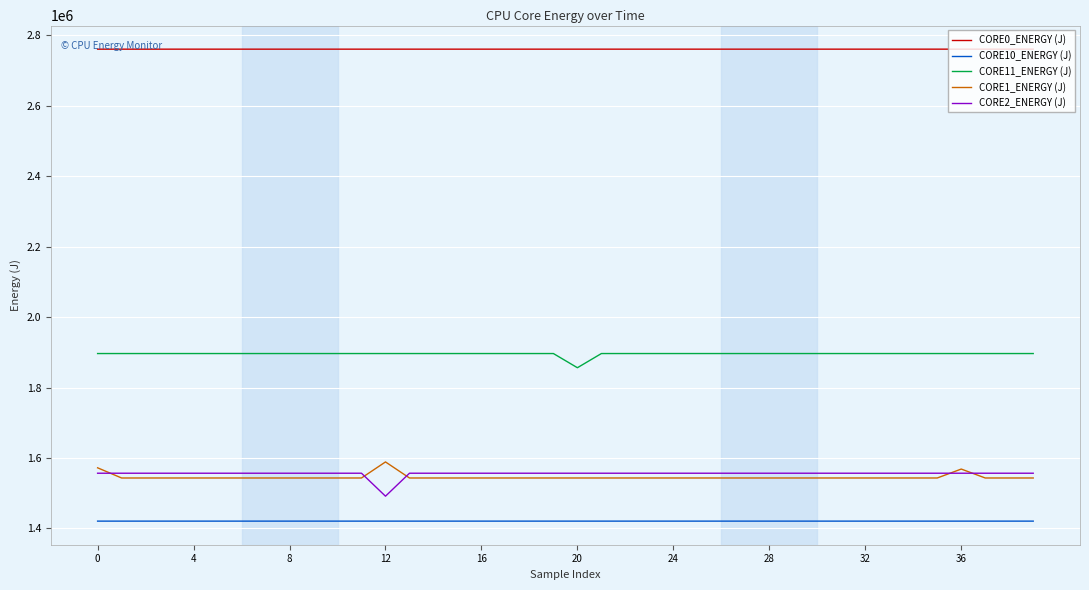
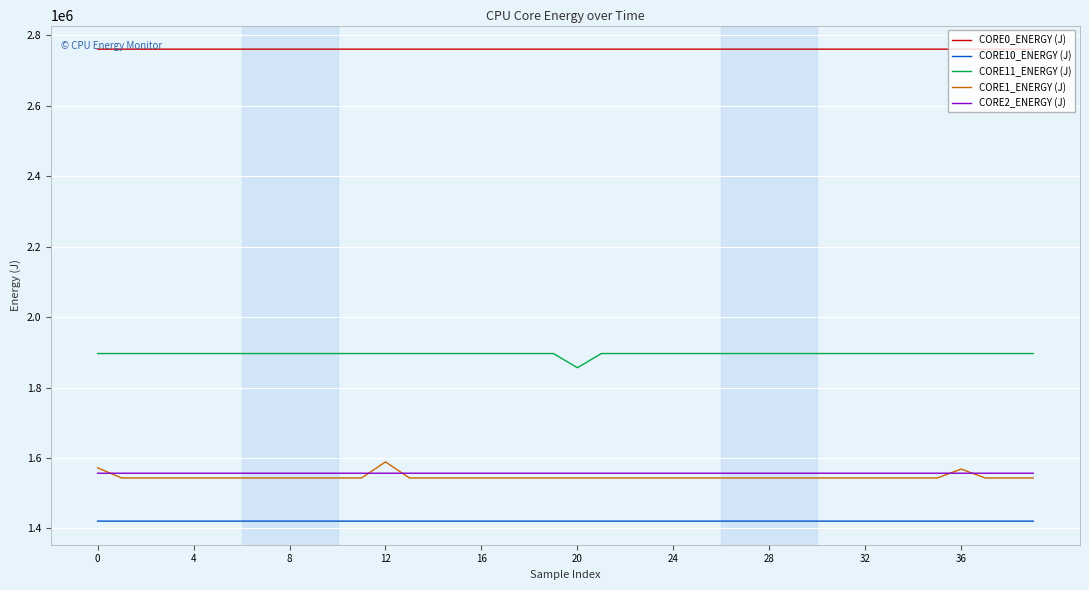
CORE2_ENERGY (J), 12: 1490000 -> 1560000
